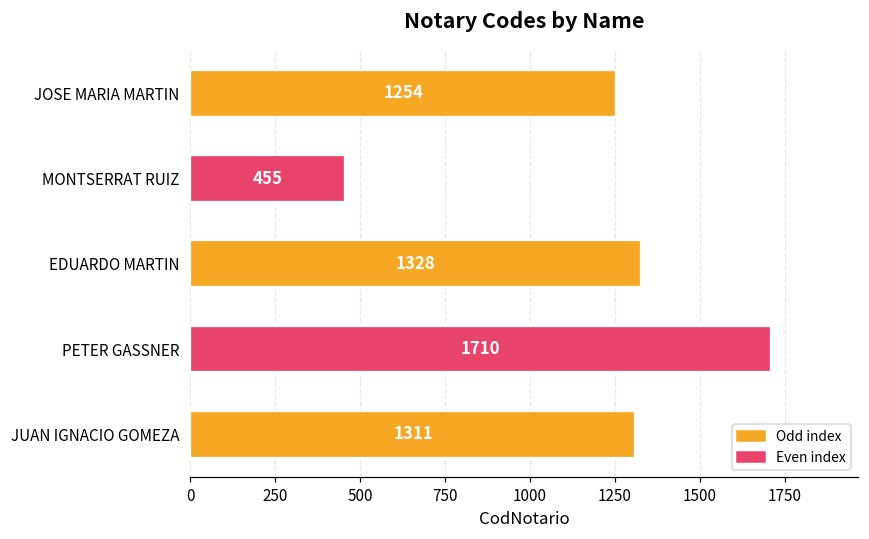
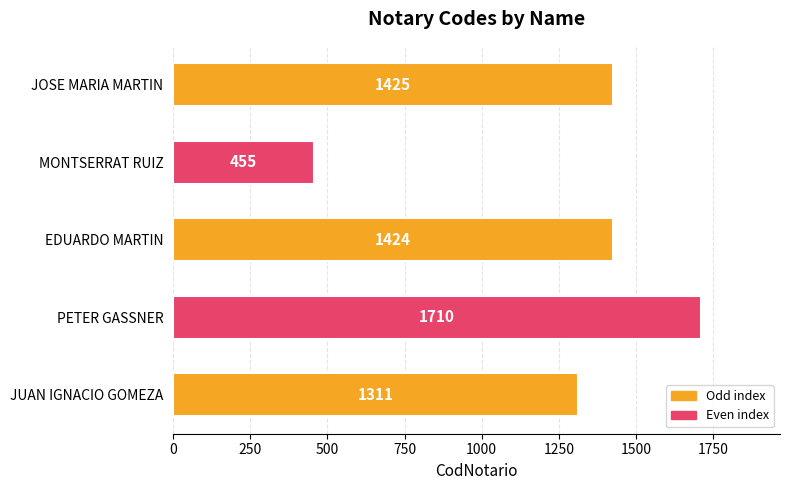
JOSE MARIA MARTIN: 1254 -> 1425
EDUARDO MARTIN: 1328 -> 1424
